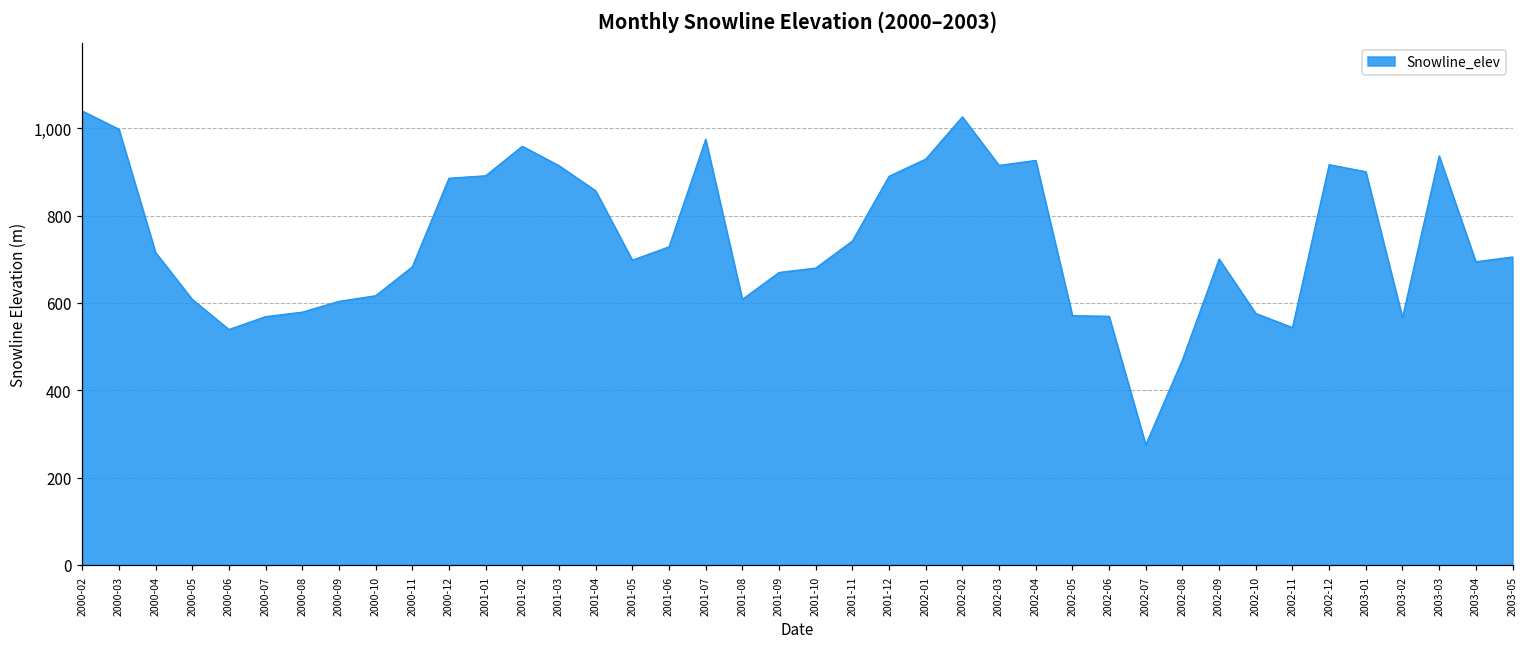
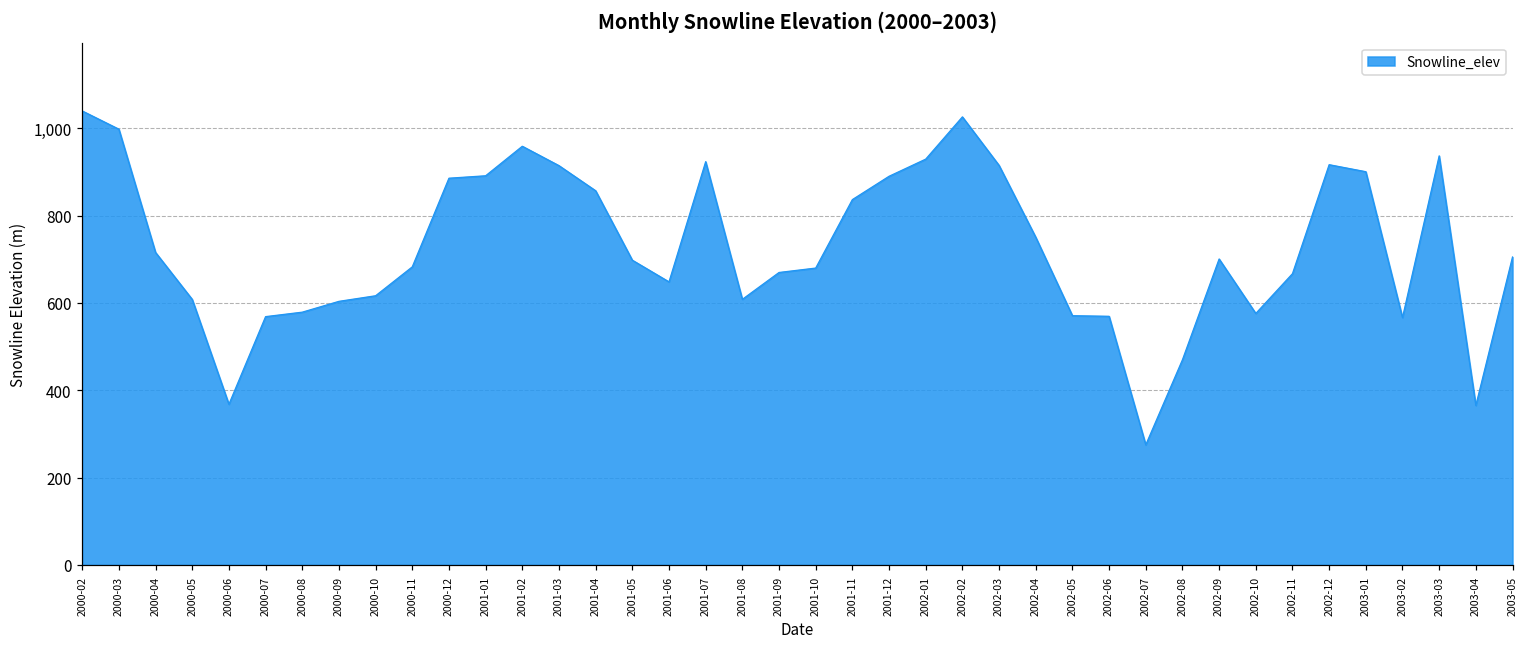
2000-06: 540 -> 370
2001-06: 730 -> 650
2001-07: 970 -> 920
2001-11: 740 -> 840
2002-04: 930 -> 750
2002-11: 540 -> 670
2003-04: 690 -> 370
